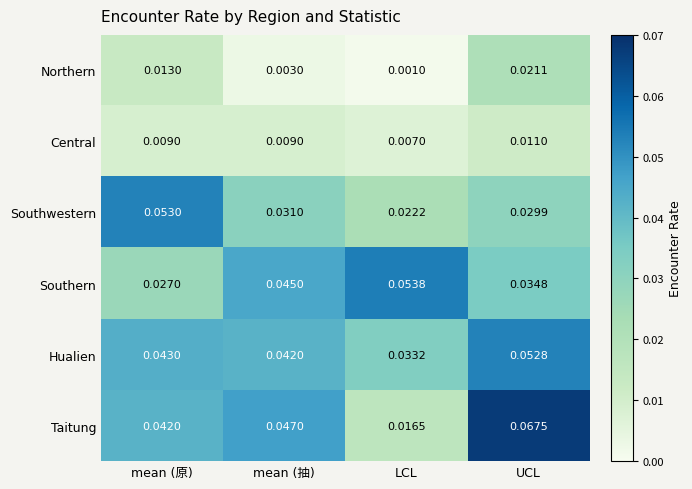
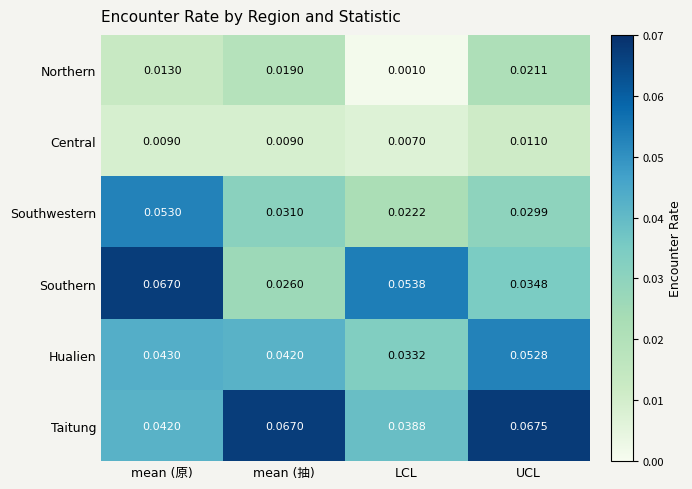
Northern, mean (抽): 0.0030 -> 0.0190
Southern, mean (原): 0.0270 -> 0.0670
Southern, mean (抽): 0.0450 -> 0.0260
Taitung, mean (抽): 0.0470 -> 0.0670
Taitung, LCL: 0.0165 -> 0.0388
